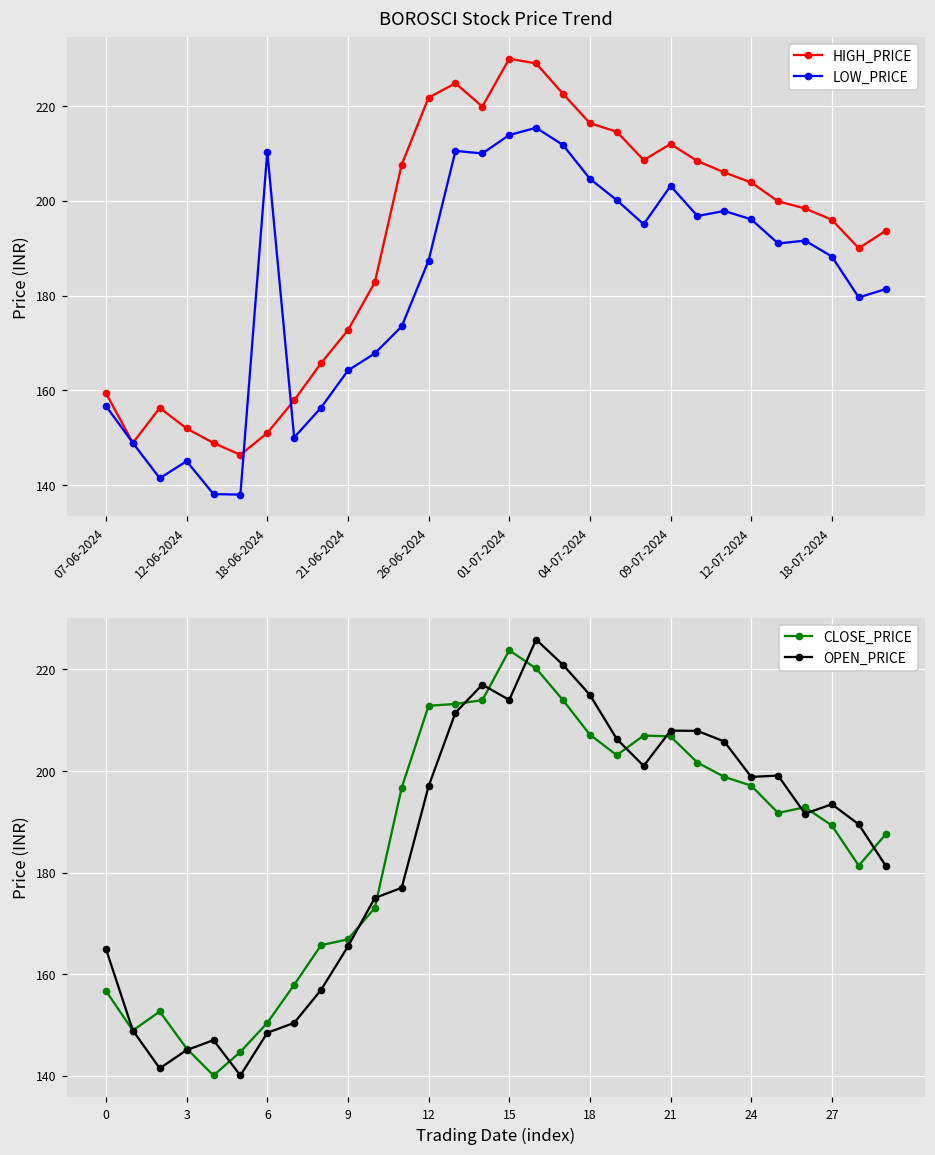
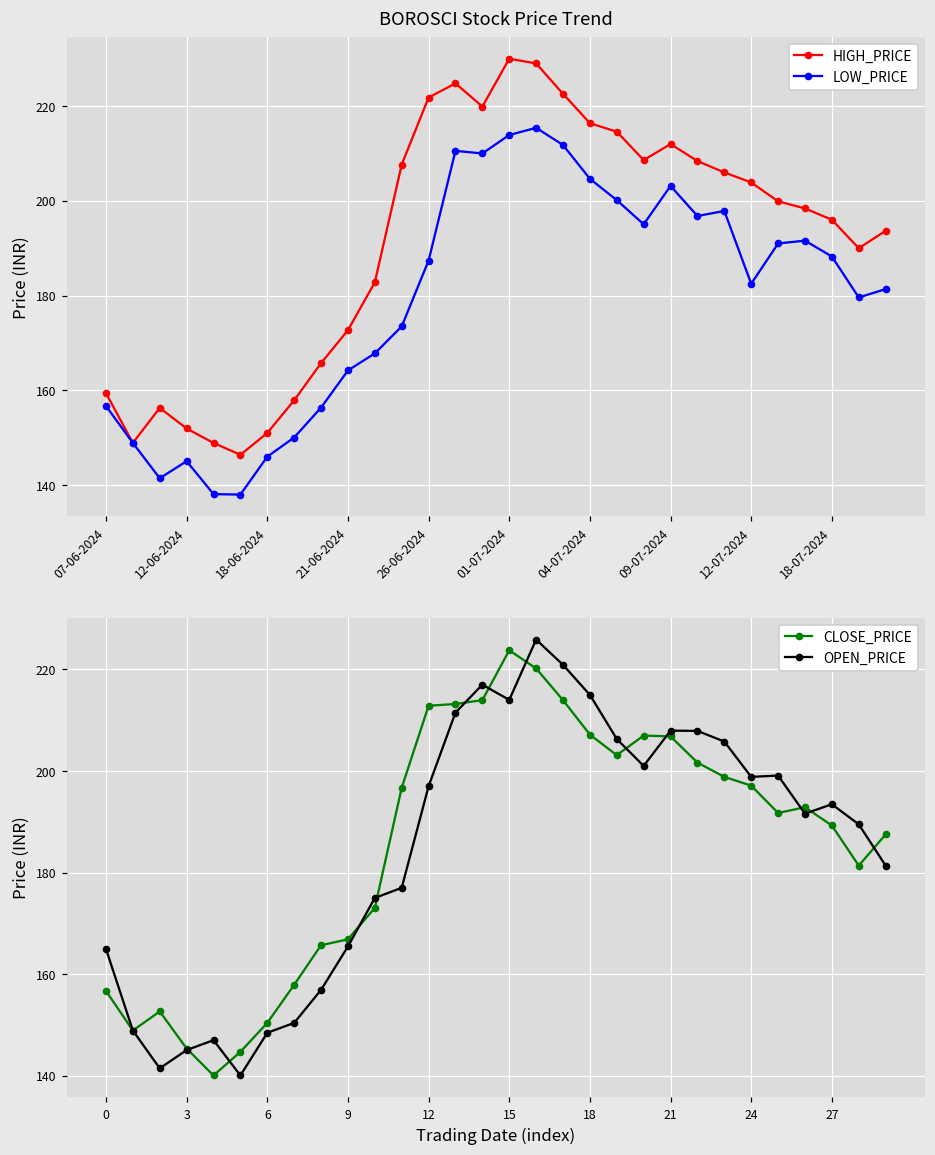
BOROSCI Stock Price Trend, LOW_PRICE, 18-06-2024: 210 -> 146
BOROSCI Stock Price Trend, LOW_PRICE, 12-07-2024: 196 -> 183
